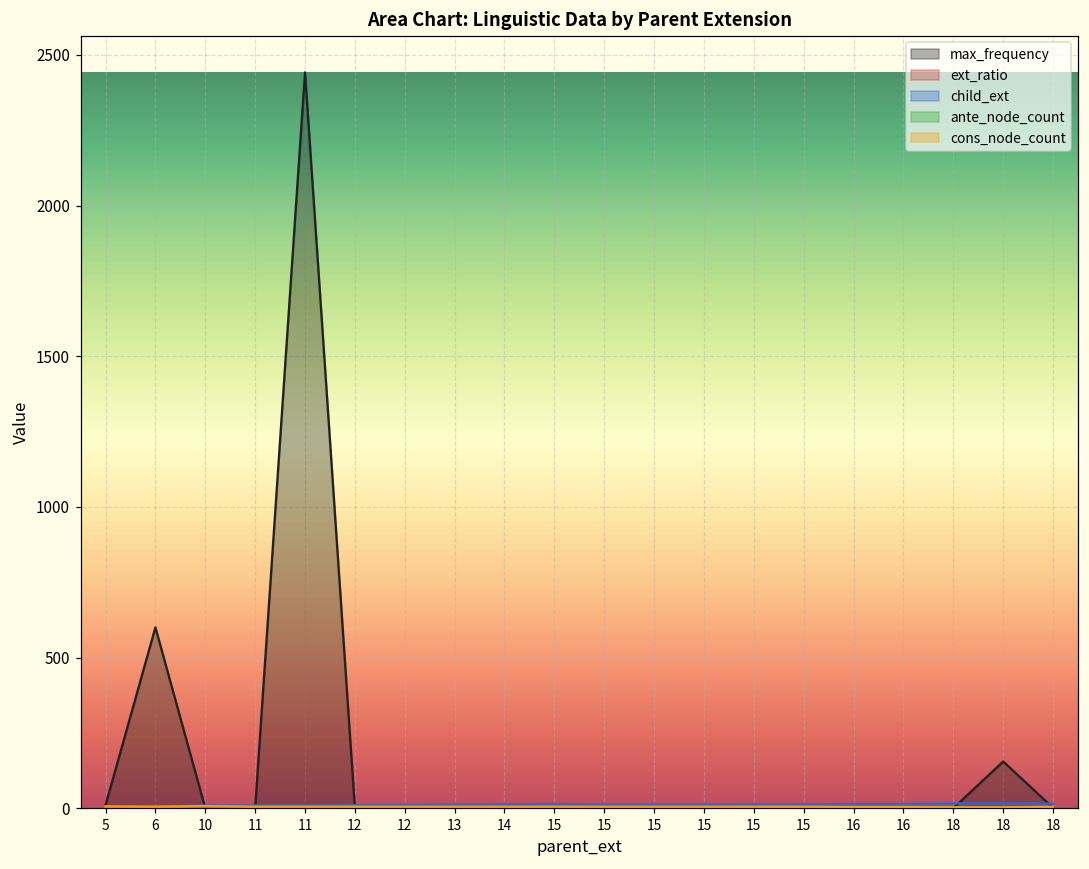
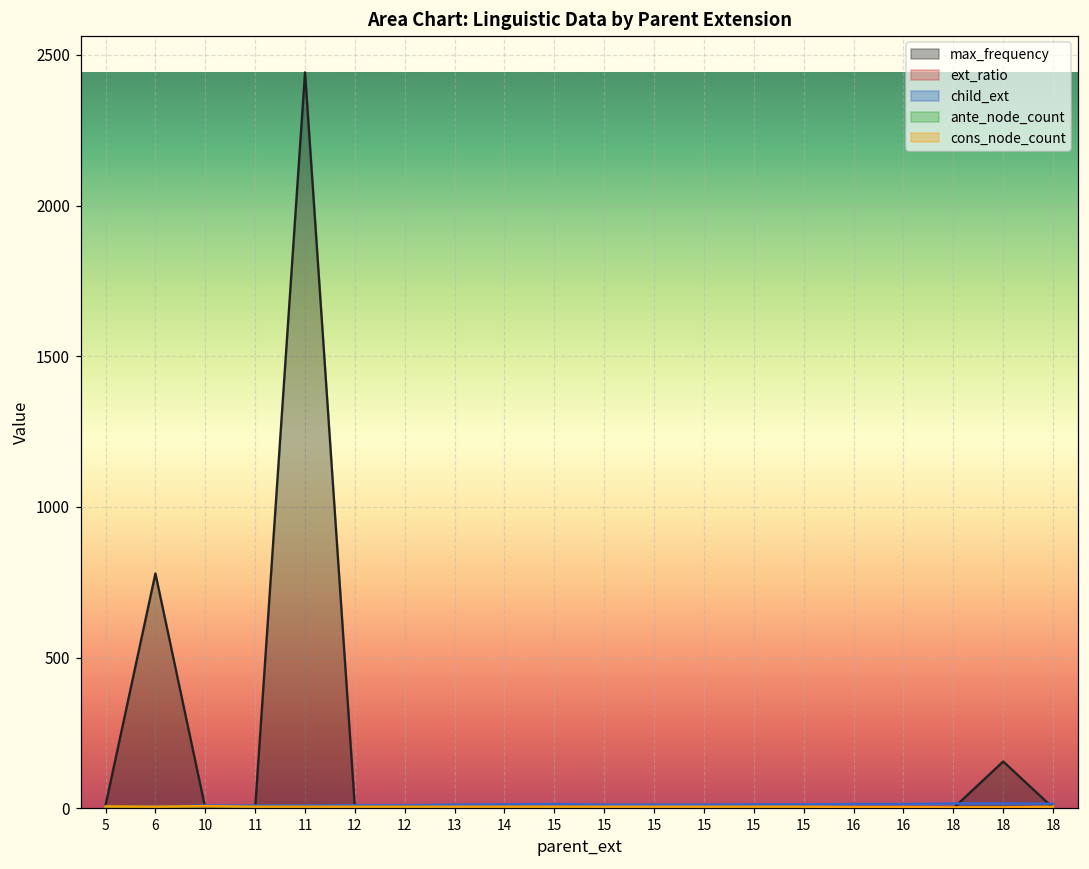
max_frequency, 6: 600 -> 780
